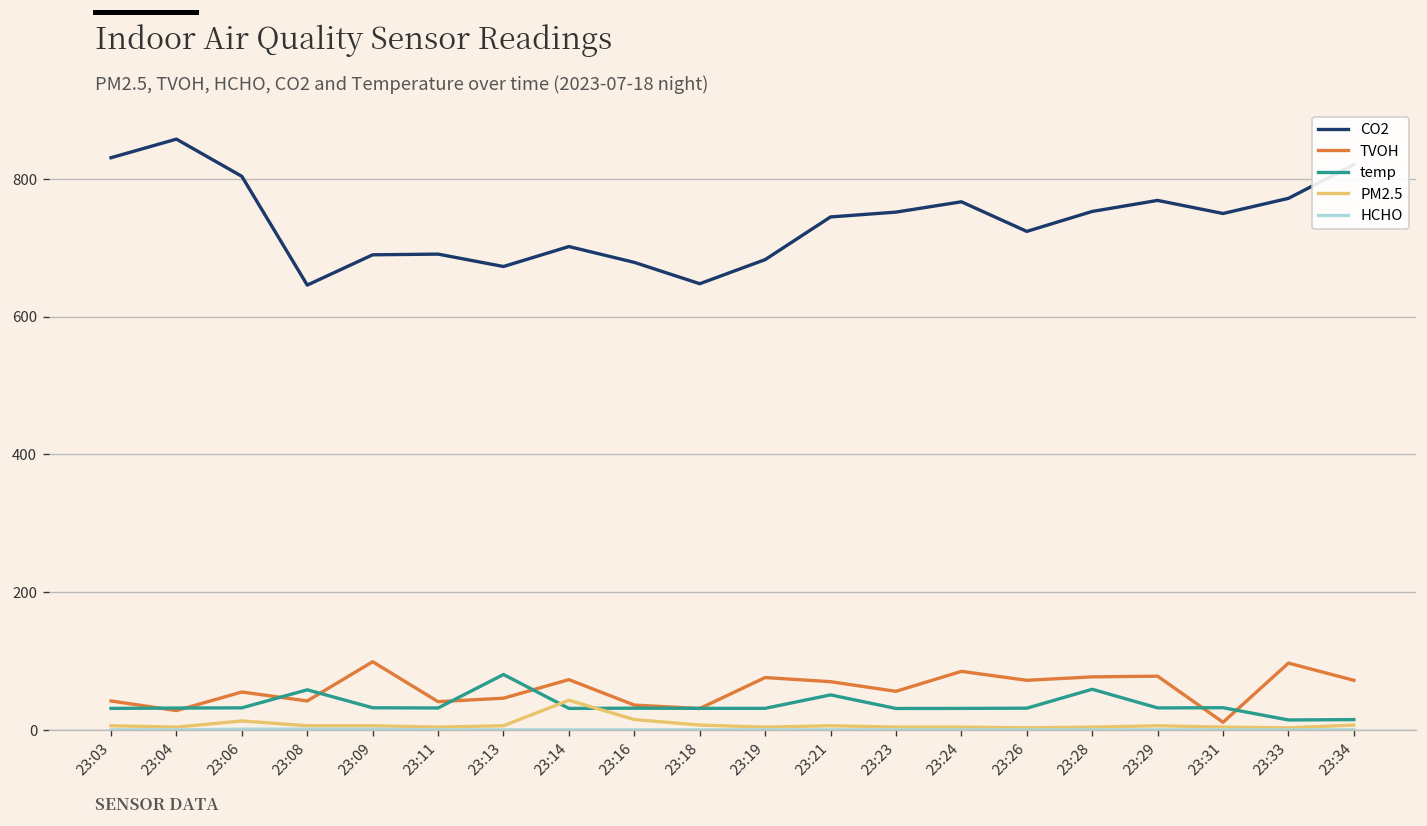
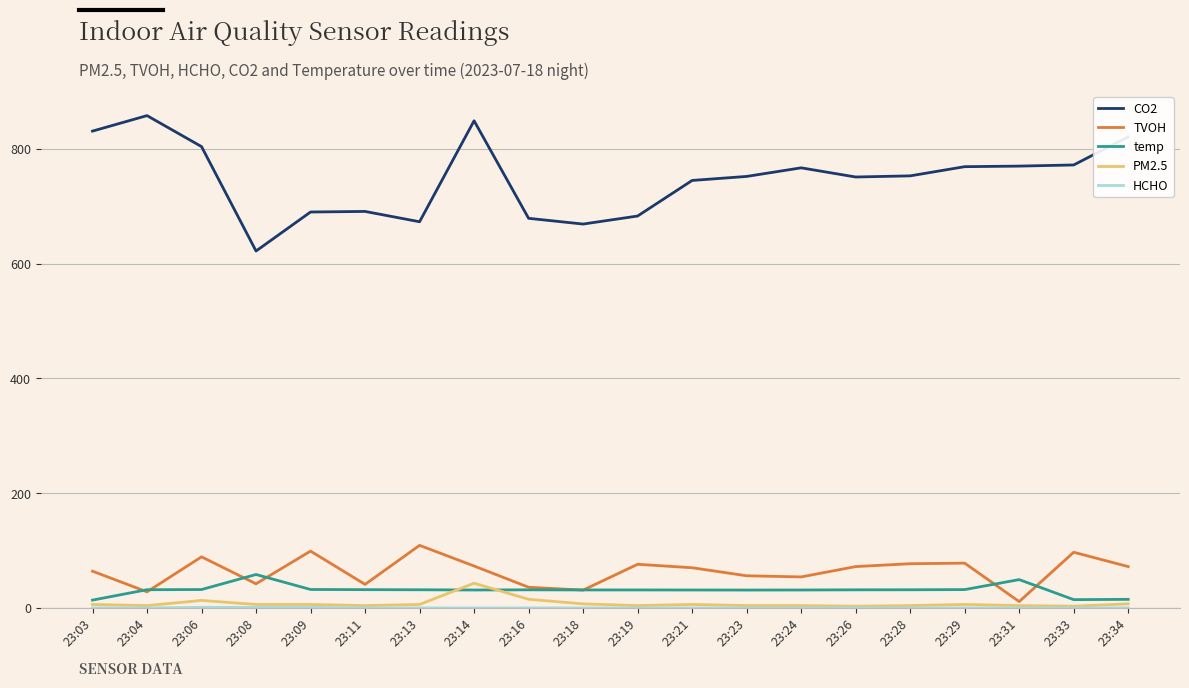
TVOH, 23:03: 40 -> 60
temp, 23:03: 30 -> 10
TVOH, 23:06: 60 -> 90
CO2, 23:08: 650 -> 620
TVOH, 23:13: 50 -> 110
temp, 23:13: 80 -> 30
CO2, 23:14: 700 -> 850
CO2, 23:18: 650 -> 670
temp, 23:21: 50 -> 30
TVOH, 23:24: 90 -> 50
CO2, 23:26: 720 -> 750
temp, 23:28: 60 -> 30
CO2, 23:31: 750 -> 770
temp, 23:31: 30 -> 50
